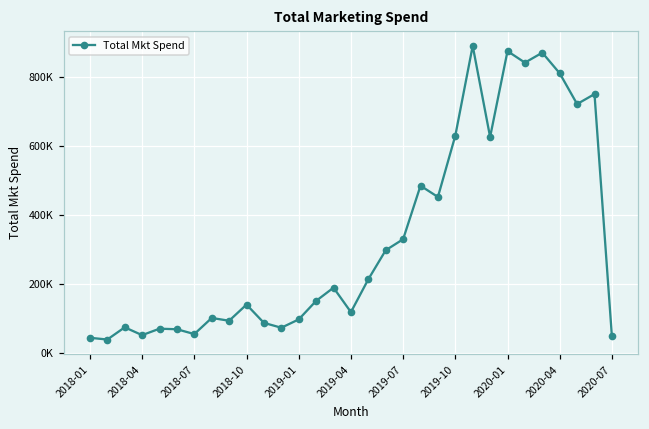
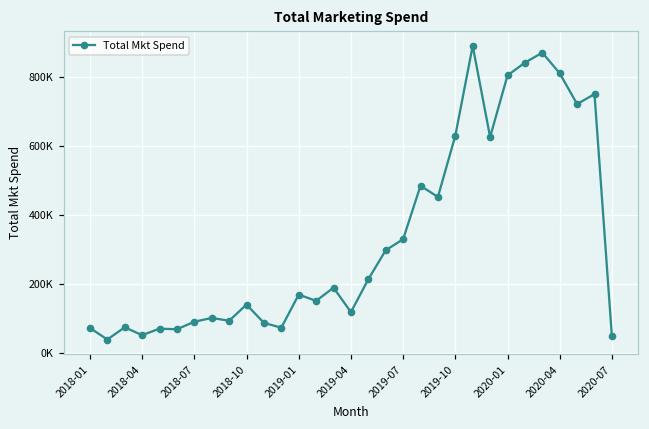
2018-01: 40000 -> 70000
2018-07: 50000 -> 90000
2019-01: 100000 -> 170000
2020-01: 880000 -> 810000
